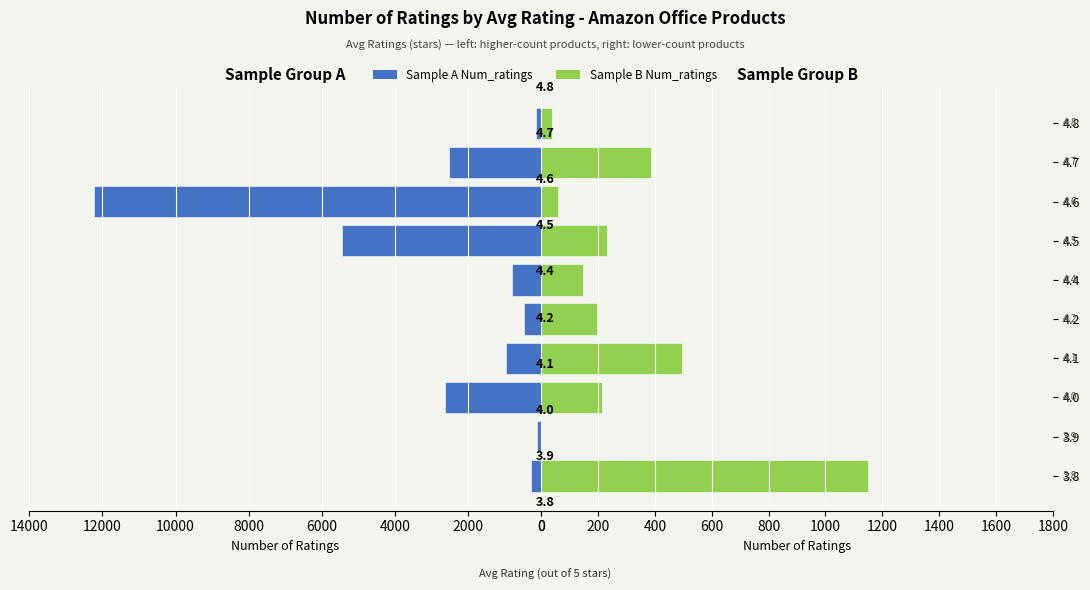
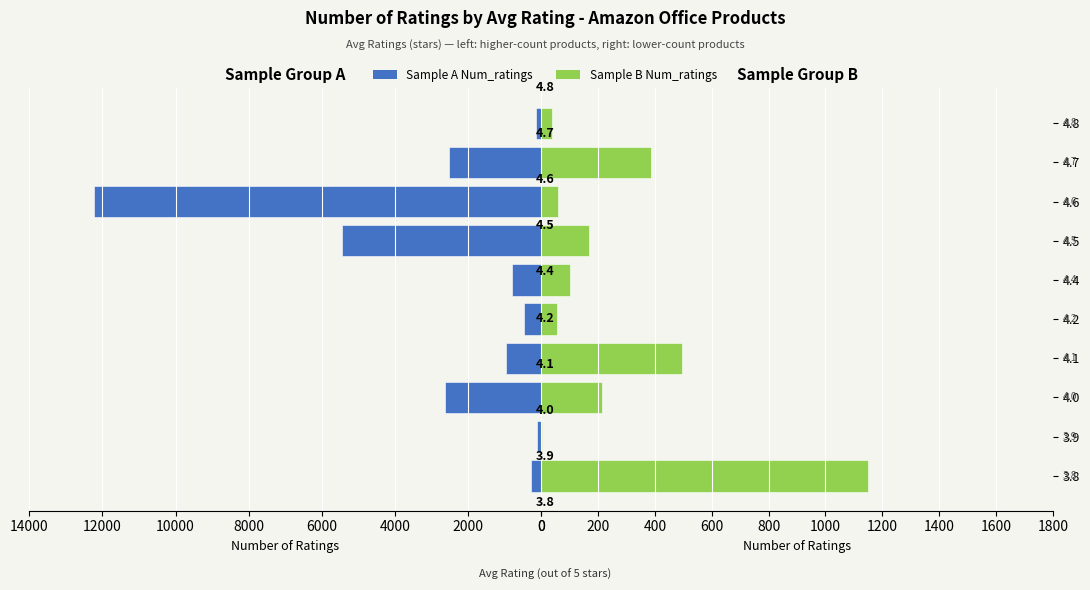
Sample Group B, 4.5: 230 -> 170
Sample Group B, 4.4: 150 -> 100
Sample Group B, 4.2: 200 -> 60
